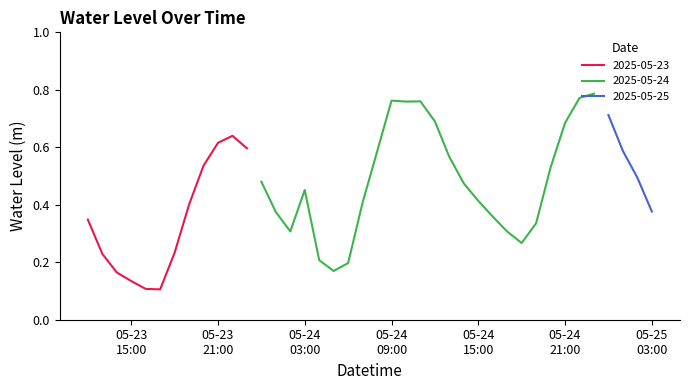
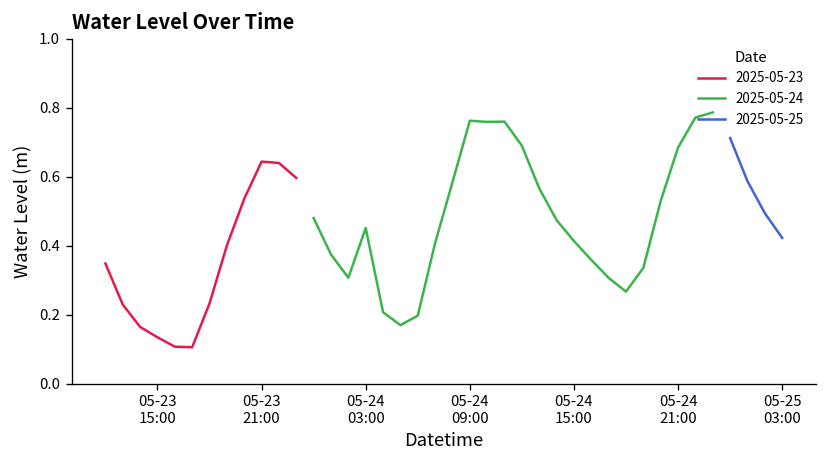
2025-05-23, 05-23 21:00: 0.62 -> 0.64
2025-05-25, 05-25 03:00: 0.38 -> 0.42
